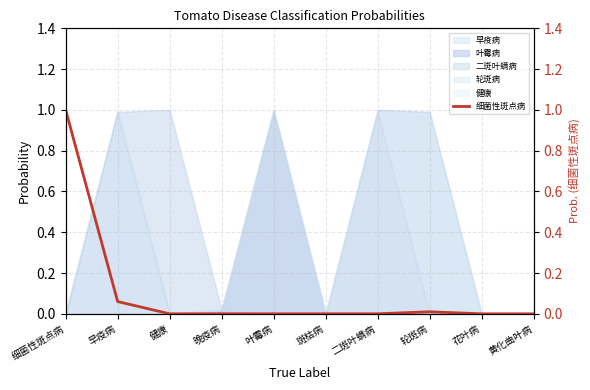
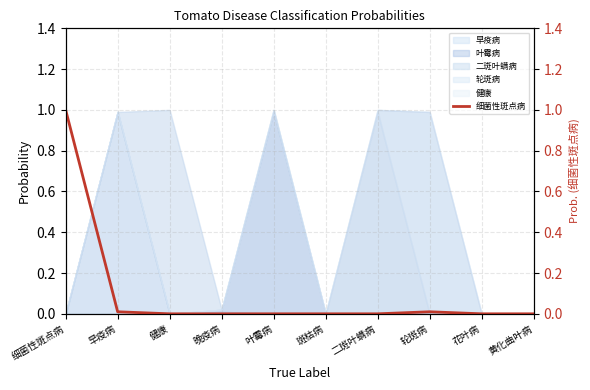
细菌性斑点病, 早疫病: 0.06 -> 0.01
